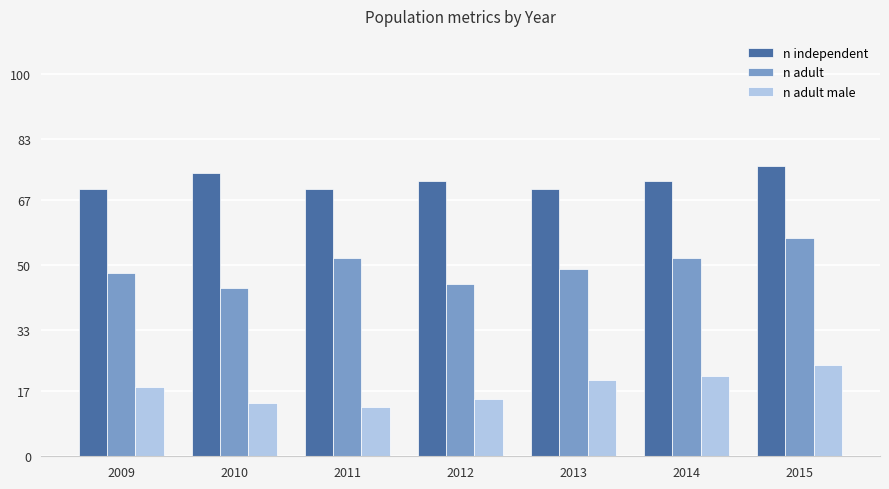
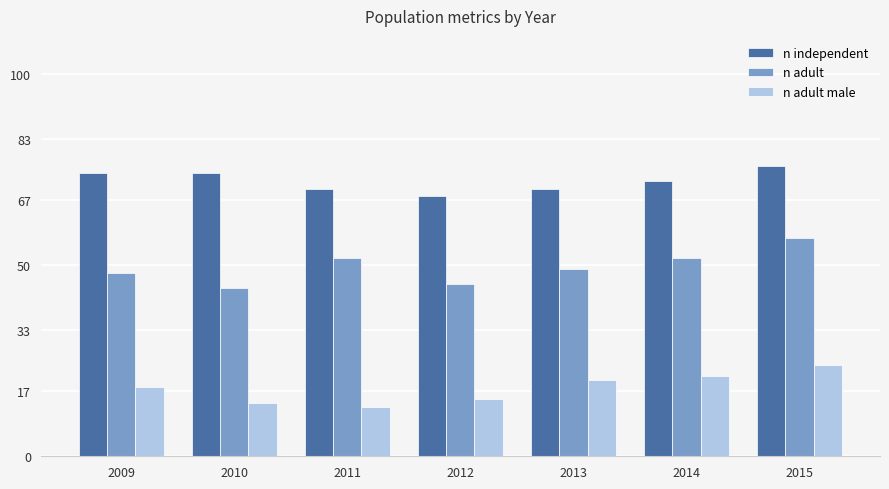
n independent, 2009: 70 -> 74
n independent, 2012: 72 -> 68
